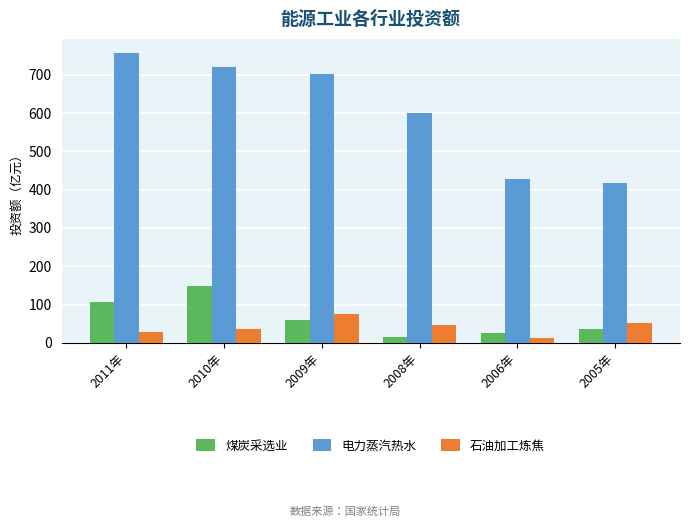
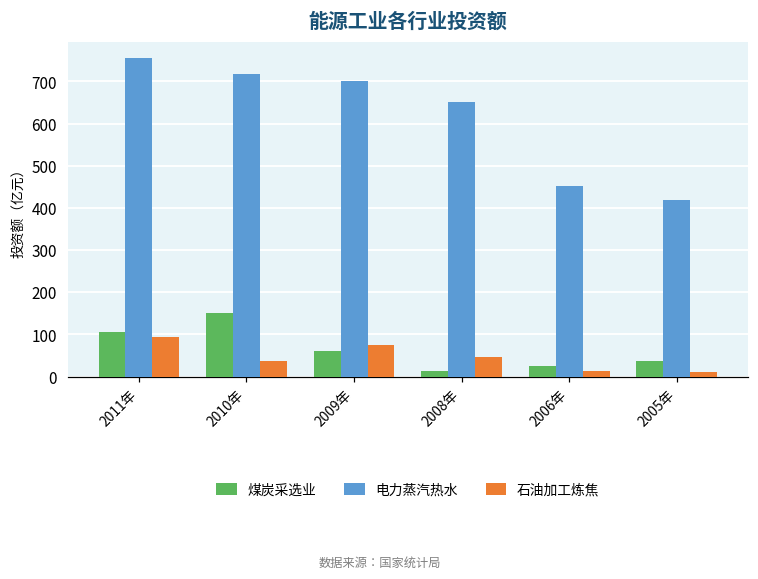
石油加工炼焦, 2011年: 30 -> 90
电力蒸汽热水, 2008年: 600 -> 650
电力蒸汽热水, 2006年: 430 -> 450
石油加工炼焦, 2005年: 50 -> 10
